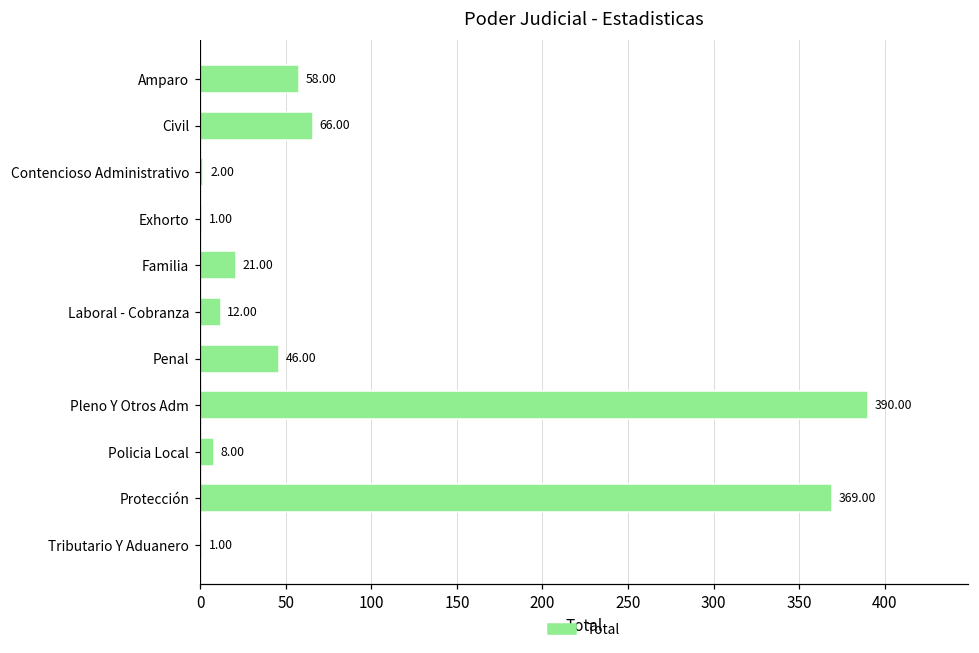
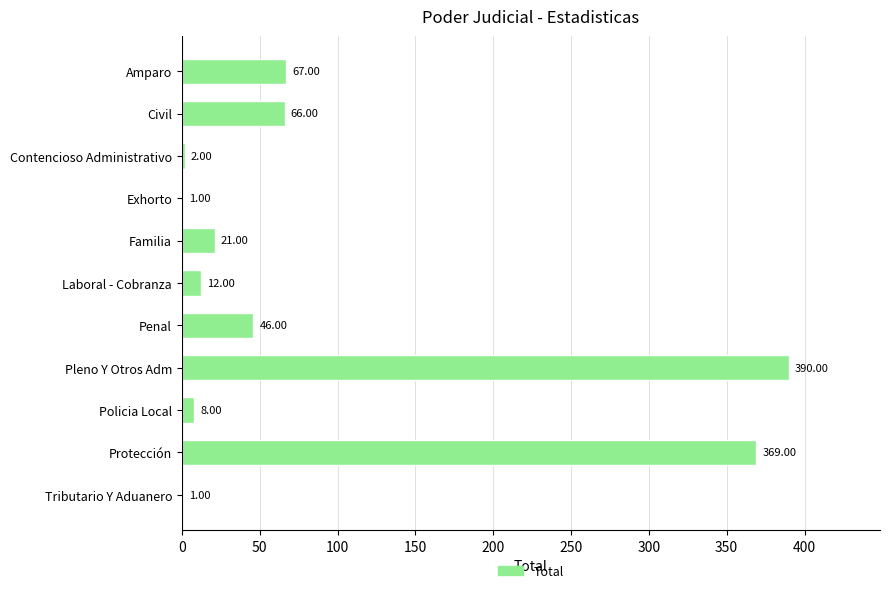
Amparo: 58.00 -> 67.00
